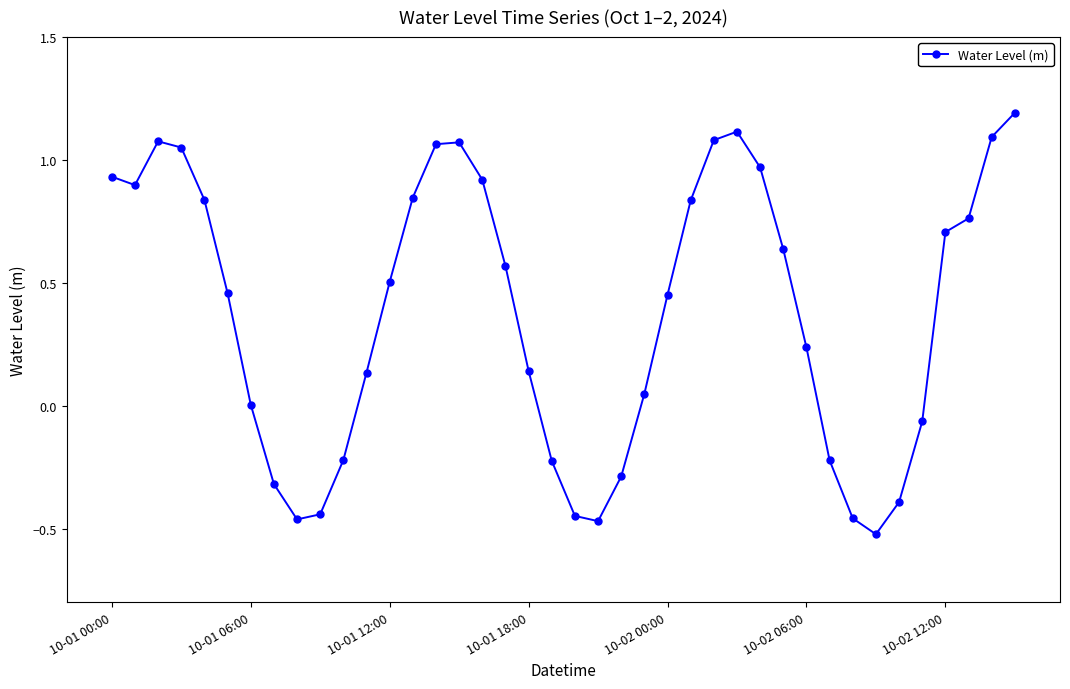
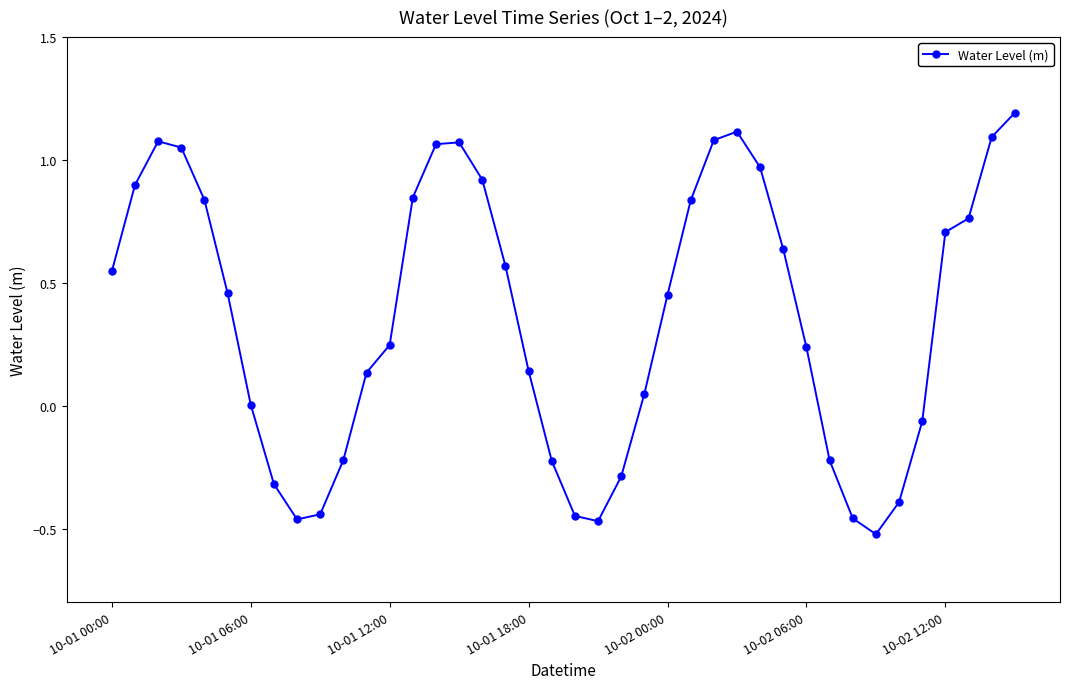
10-01 00:00: 0.93 -> 0.55
10-01 12:00: 0.50 -> 0.25
